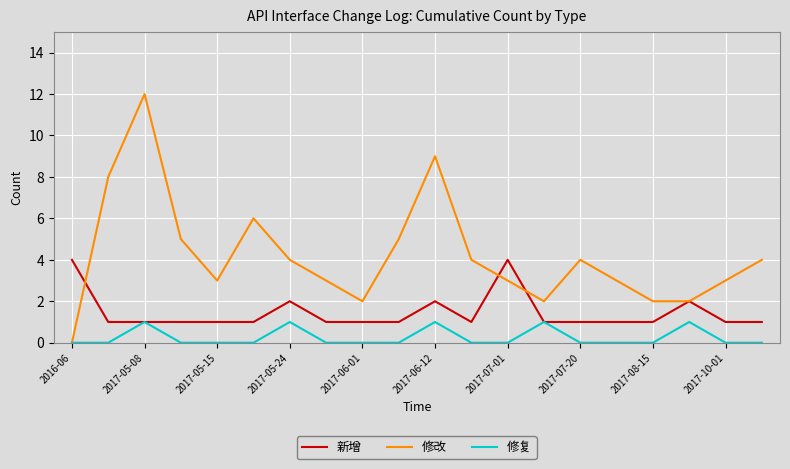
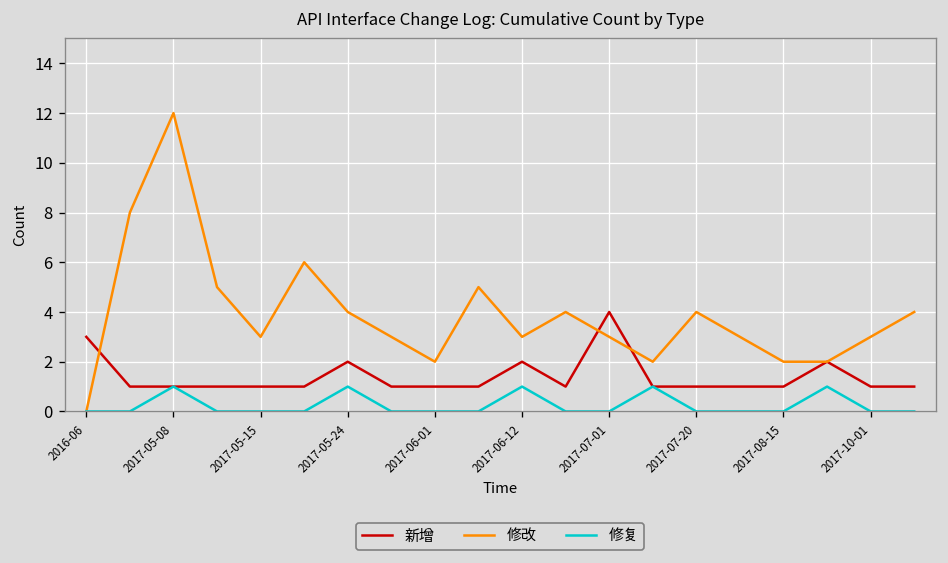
新增, 2016-06: 4 -> 3
修改, 2017-06-12: 9 -> 3
